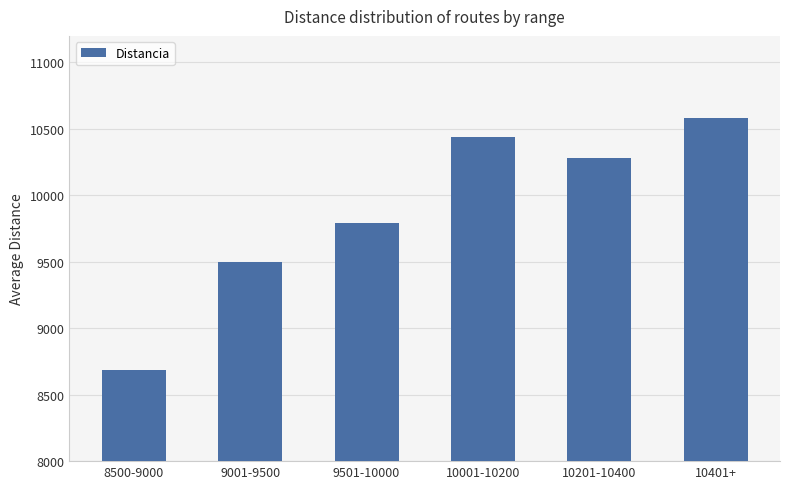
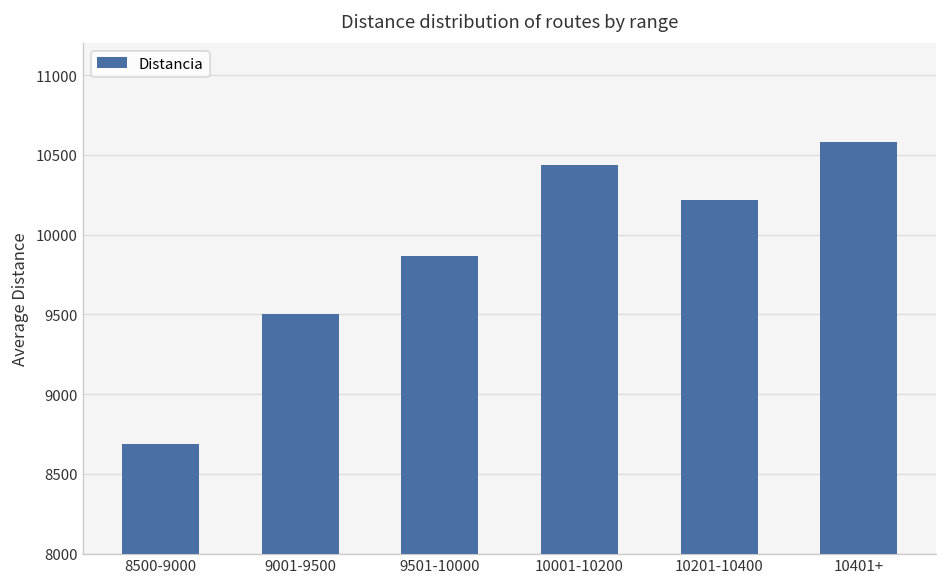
9501-10000: 9790 -> 9870
10201-10400: 10280 -> 10220
